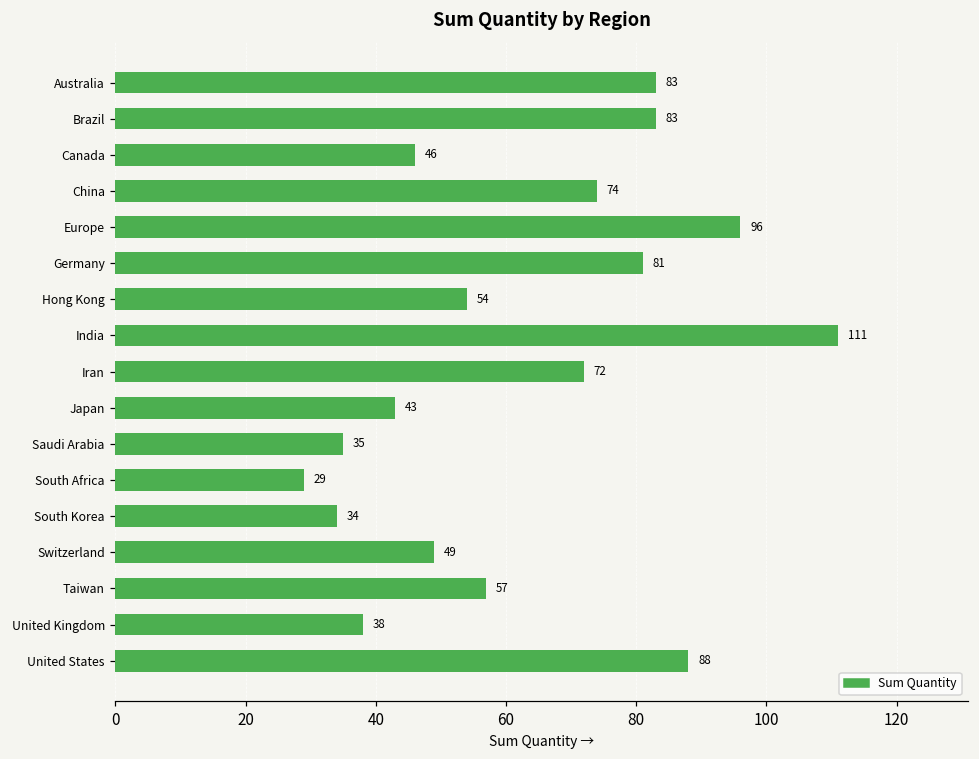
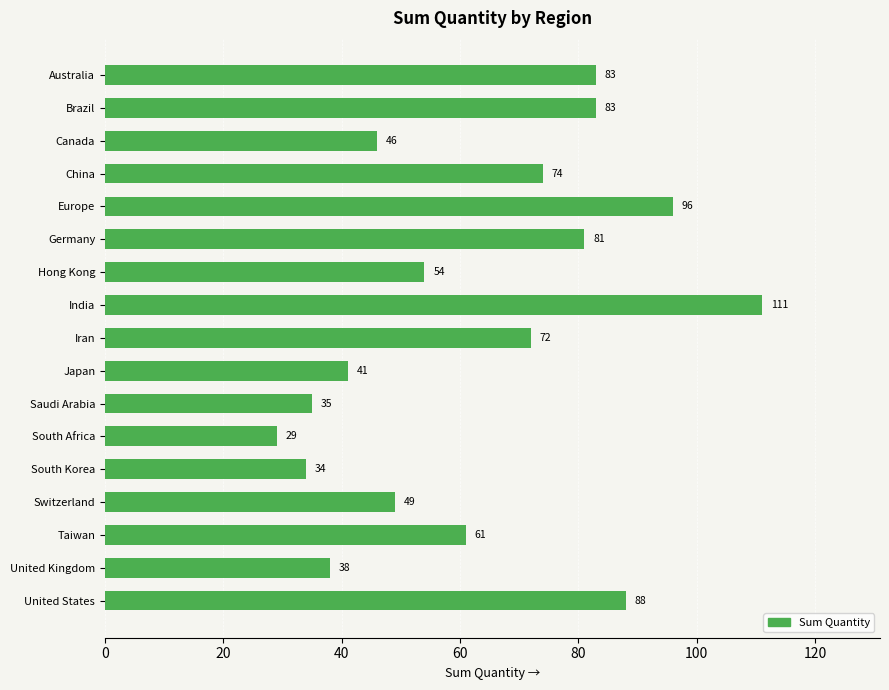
Japan: 43 -> 41
Taiwan: 57 -> 61
